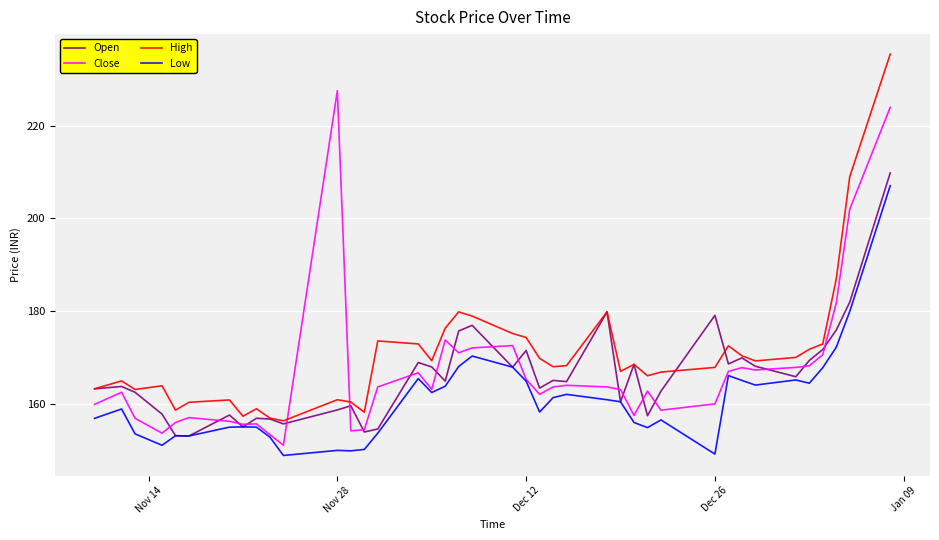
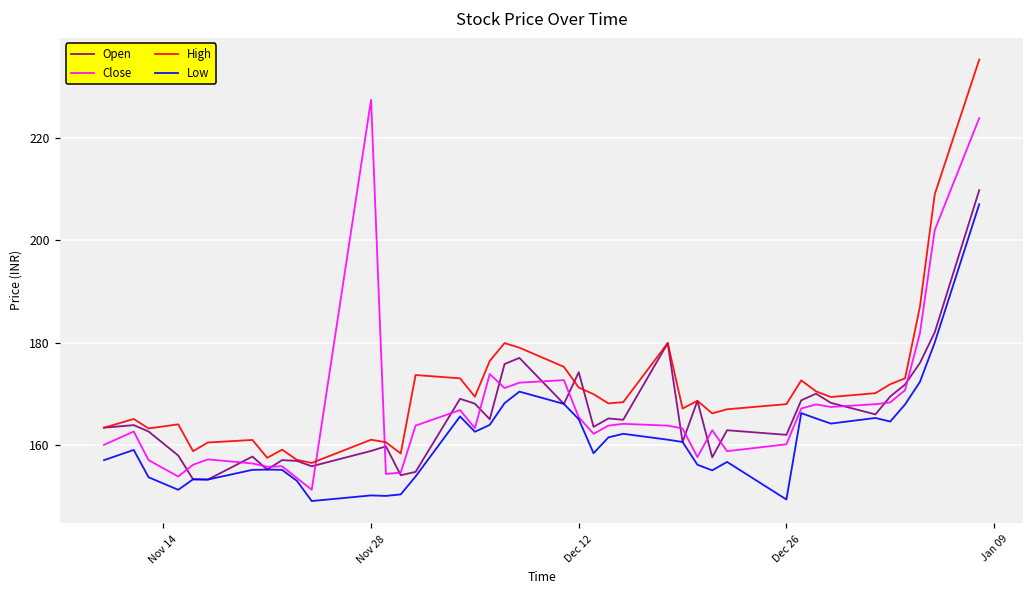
Open, Dec 12: 172 -> 174
High, Dec 12: 174 -> 171
Open, Dec 26: 179 -> 162
